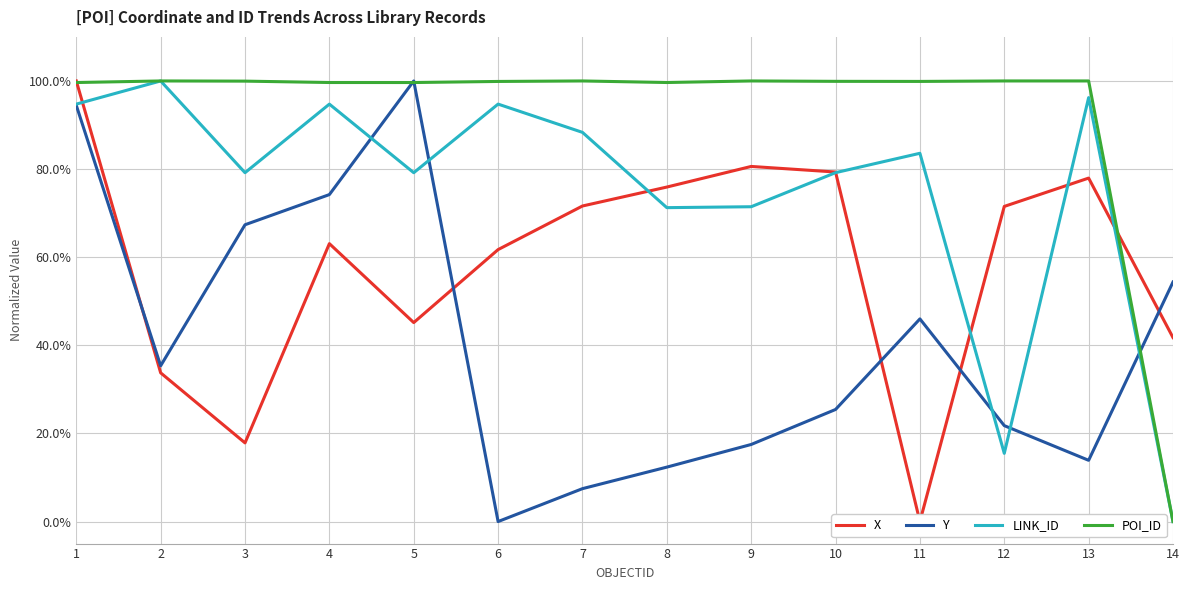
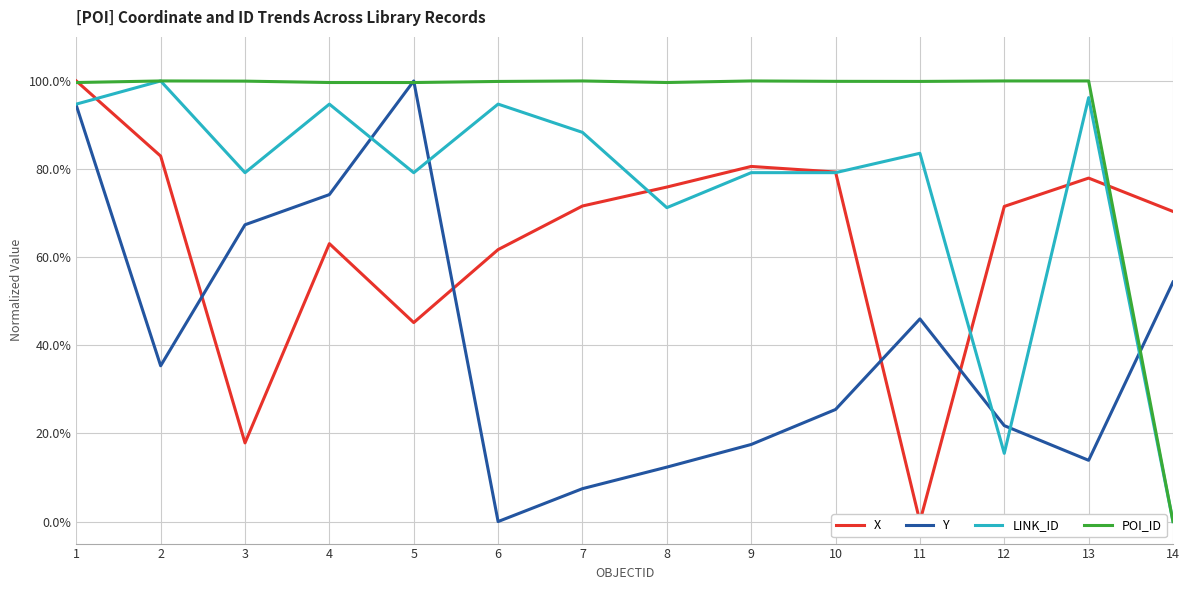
X, 2: 34% -> 83%
LINK_ID, 9: 71% -> 79%
X, 14: 42% -> 70%
